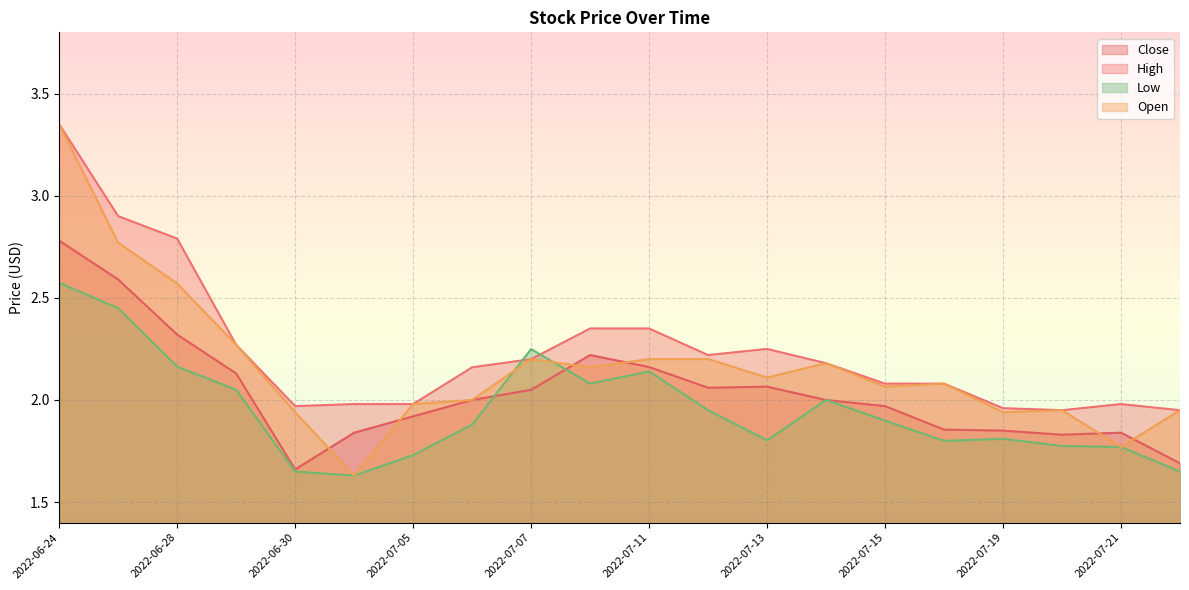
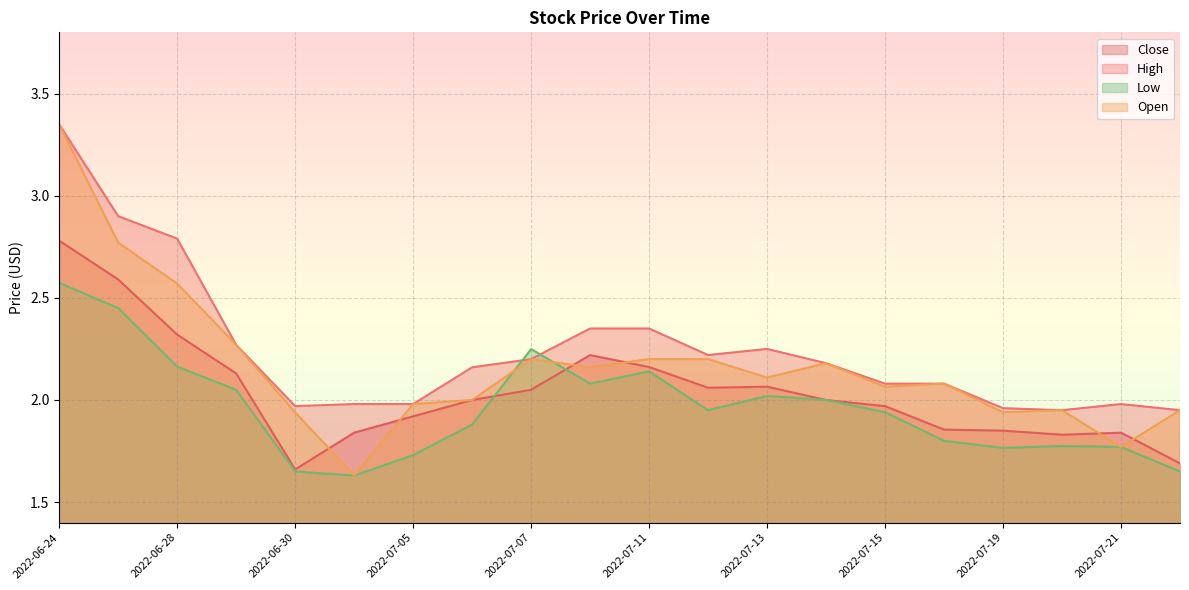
Low, 2022-07-13: 1.80 -> 2.02
Low, 2022-07-15: 1.90 -> 1.94
Low, 2022-07-19: 1.81 -> 1.77
